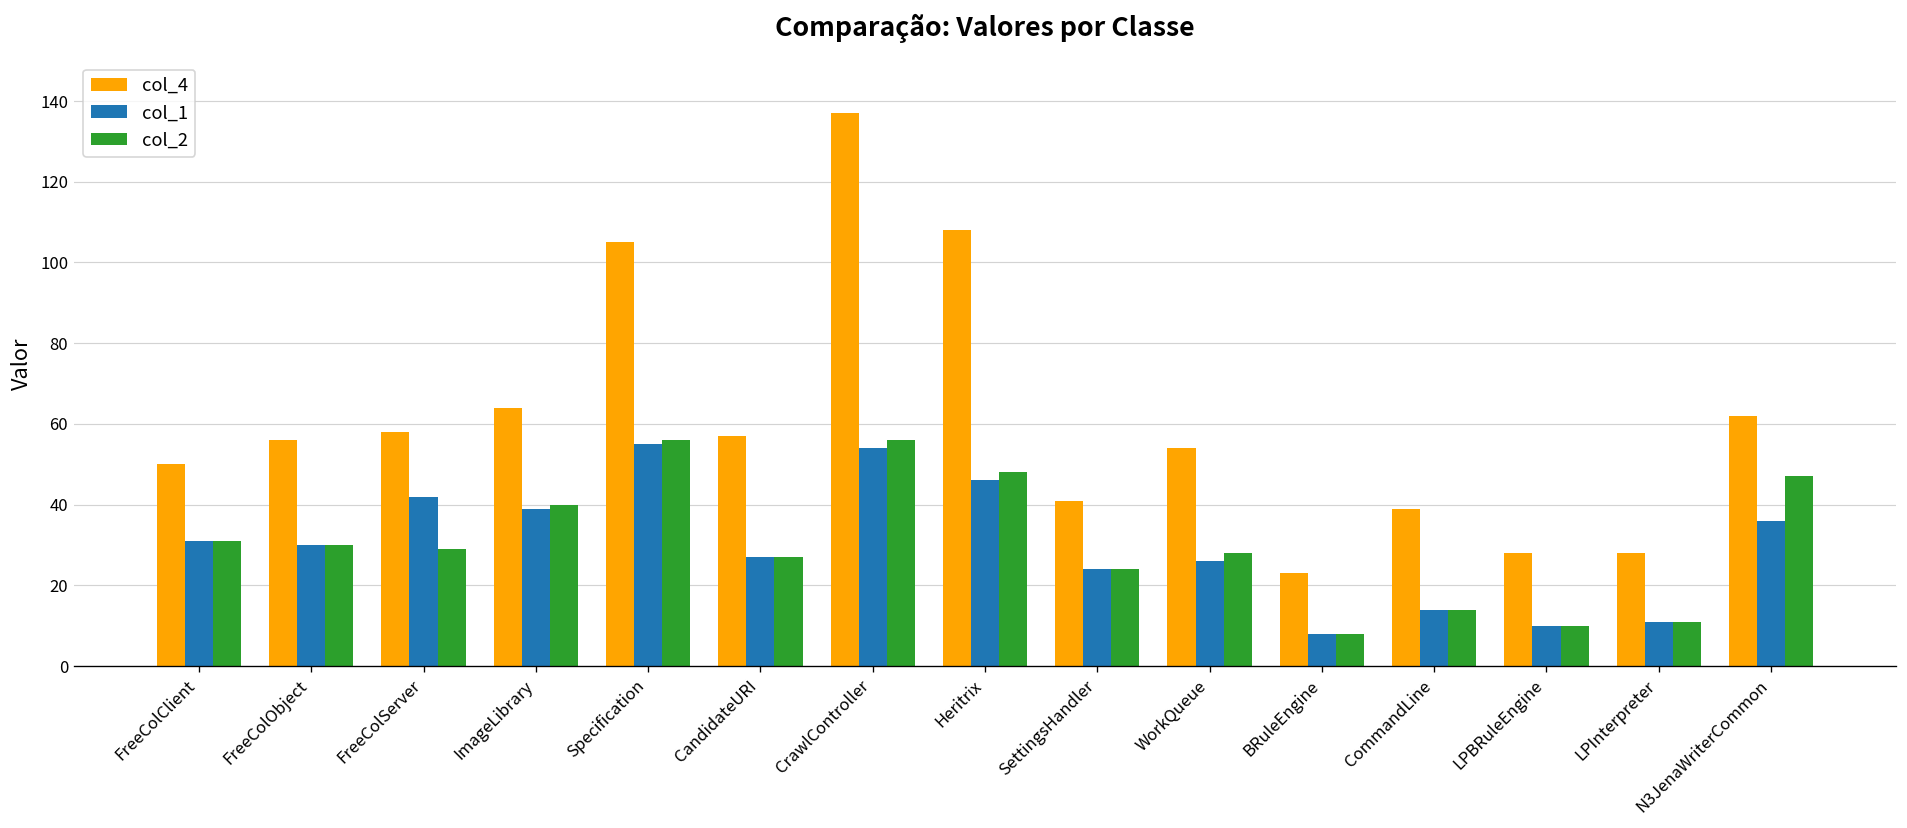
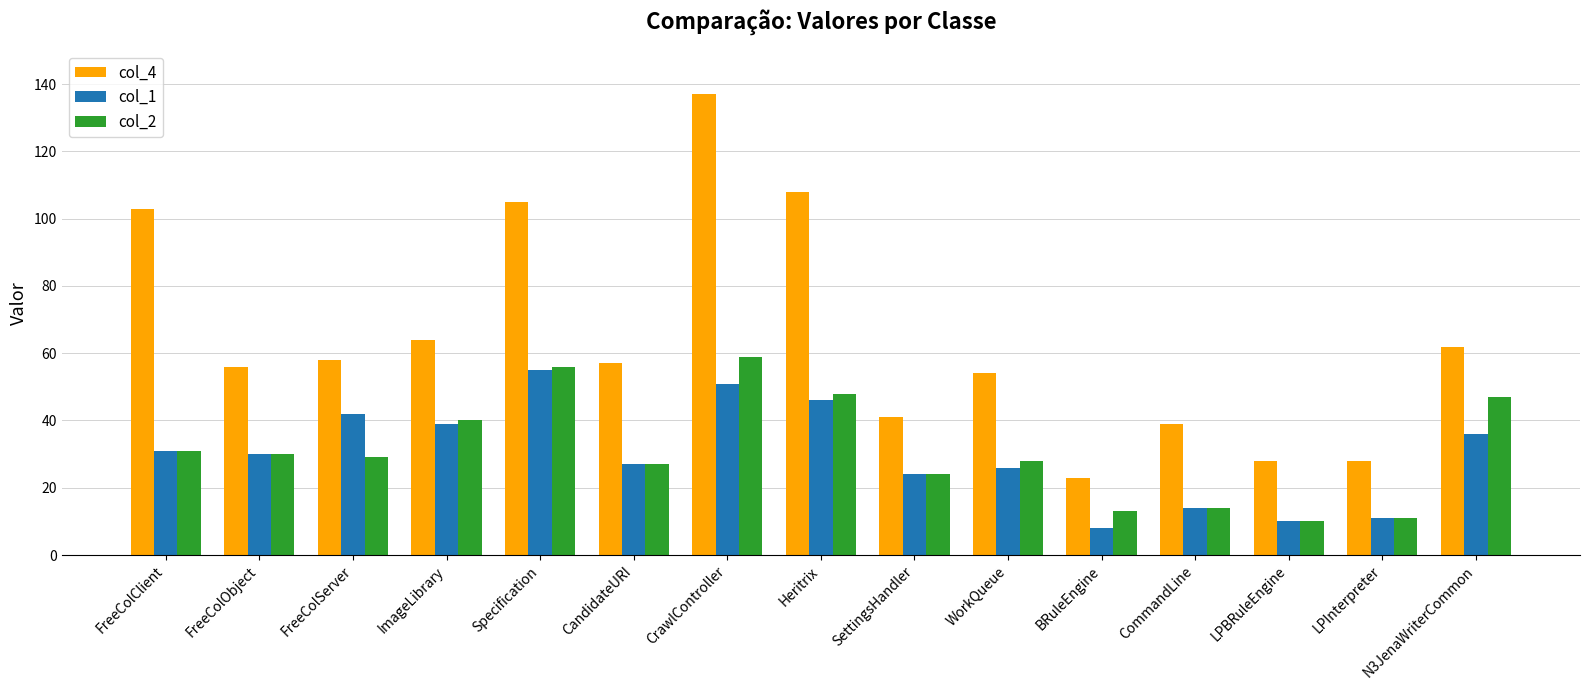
col_4, FreeColClient: 50 -> 103
col_1, CrawlController: 54 -> 51
col_2, CrawlController: 56 -> 59
col_2, BRuleEngine: 8 -> 13
